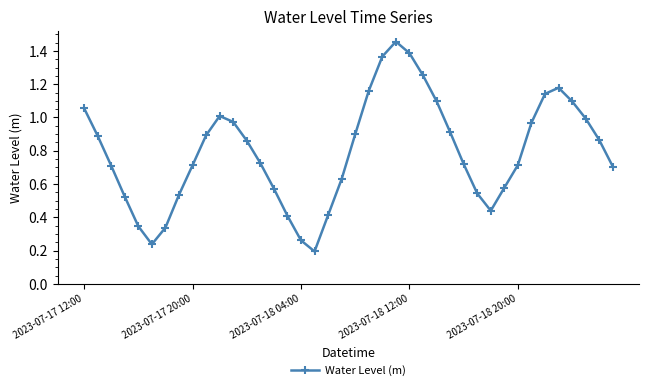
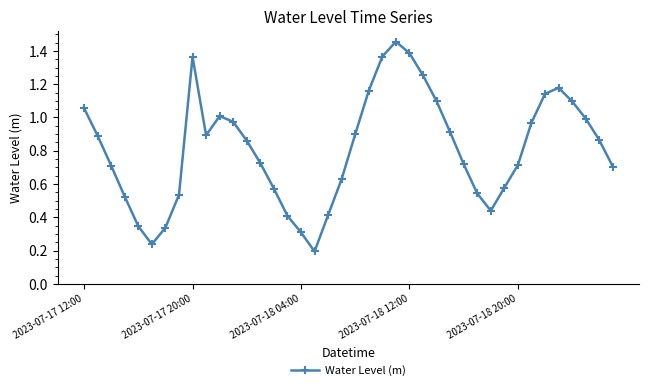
2023-07-17 20:00: 0.71 -> 1.37
2023-07-18 04:00: 0.26 -> 0.31
